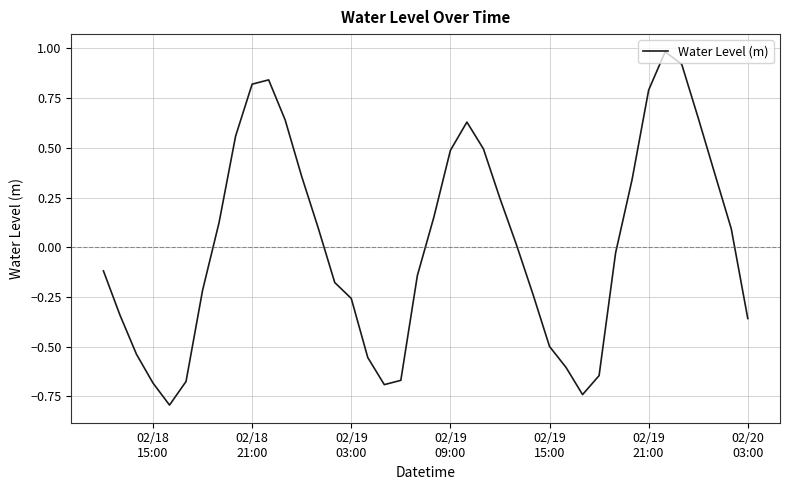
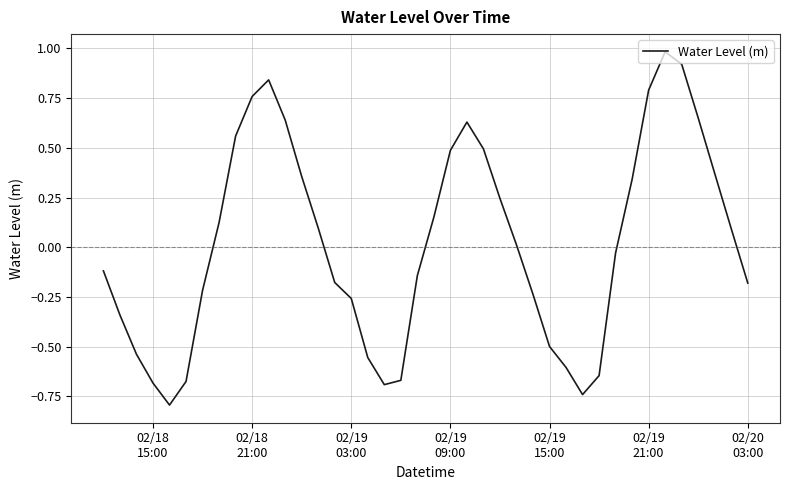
02/18 21:00: 0.82 -> 0.76
02/20 03:00: -0.36 -> -0.18
